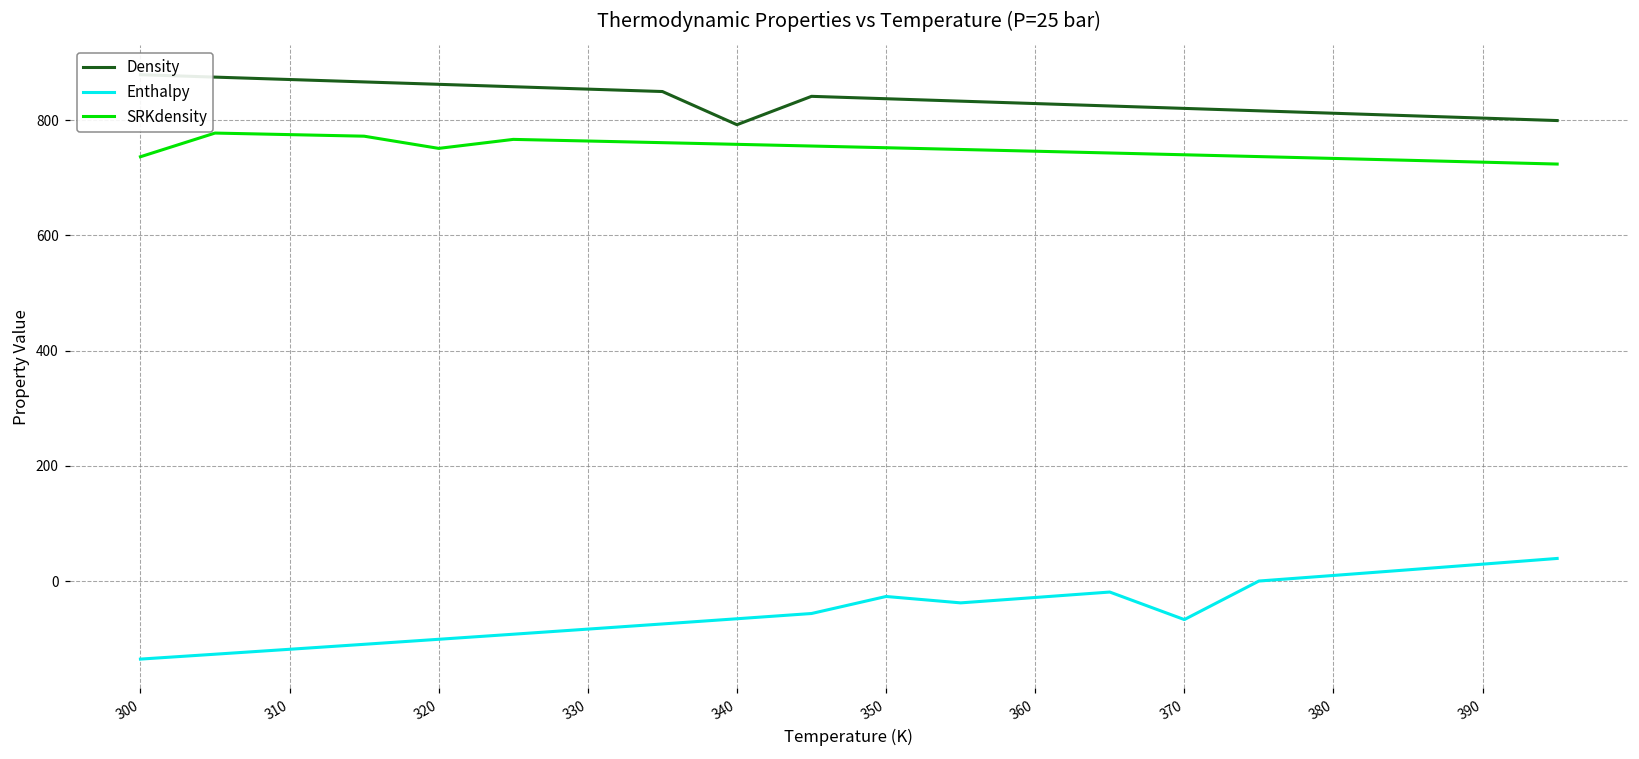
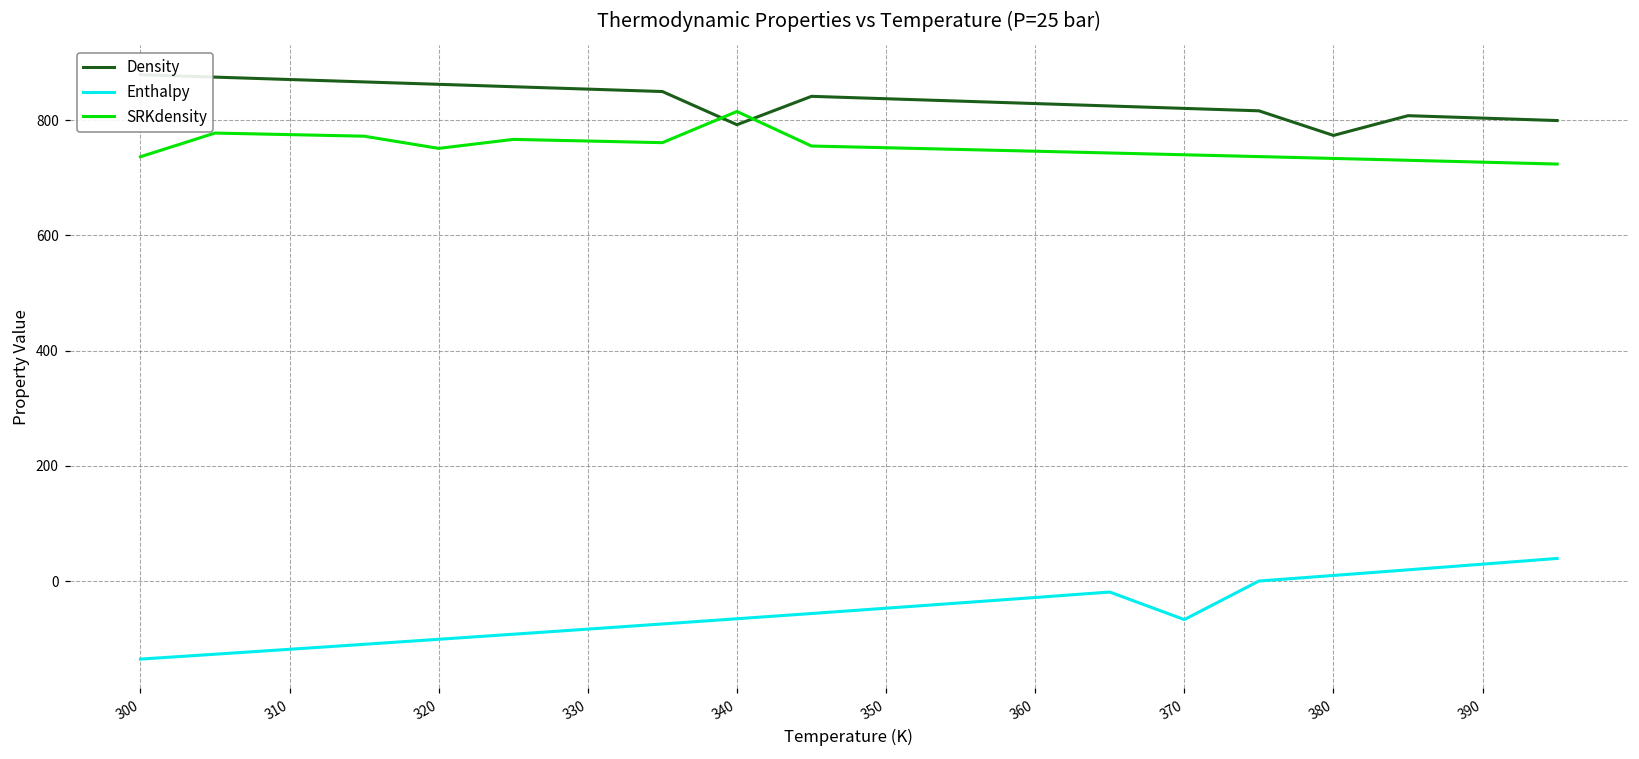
SRKdensity, 340: 760 -> 810
Enthalpy, 350: -30 -> -50
Density, 380: 810 -> 770
